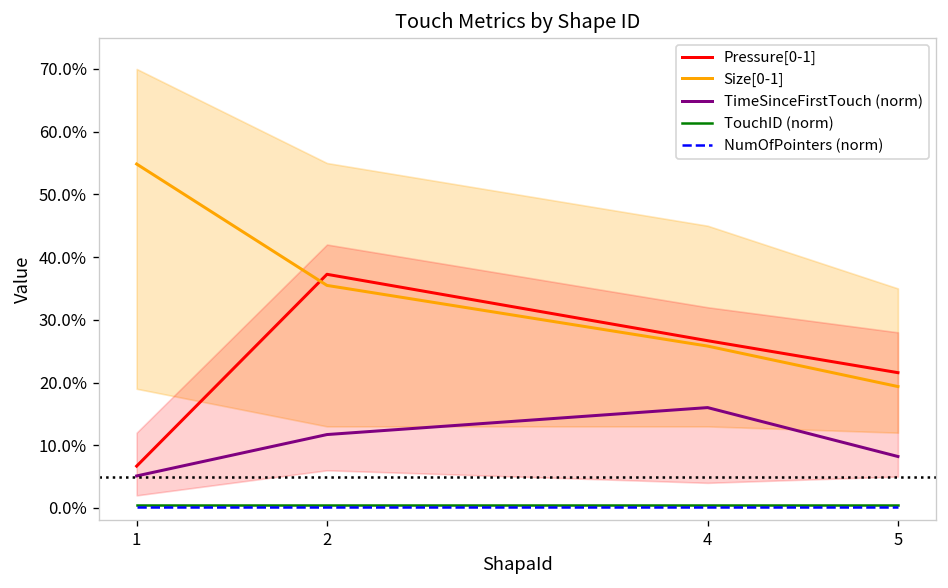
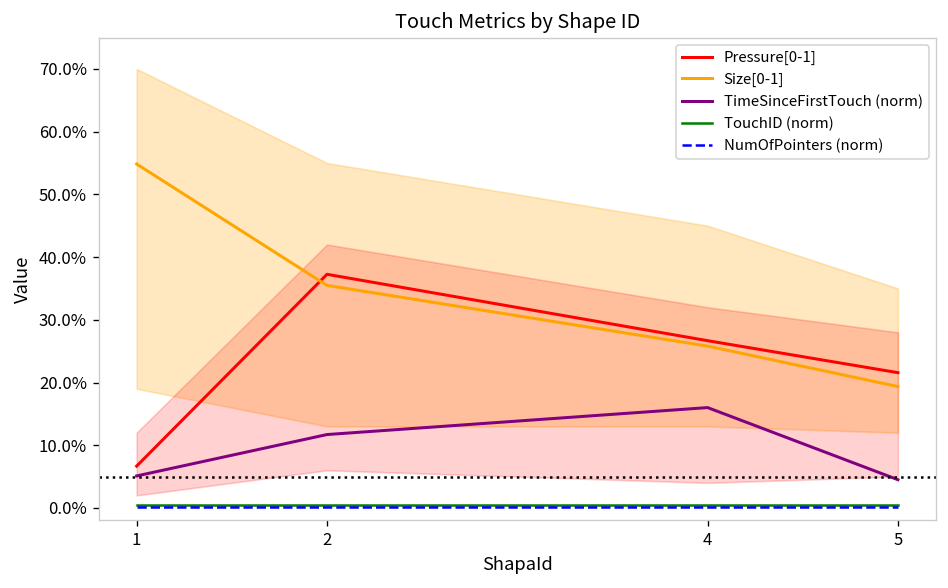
TimeSinceFirstTouch (norm), 5: 8% -> 5%
